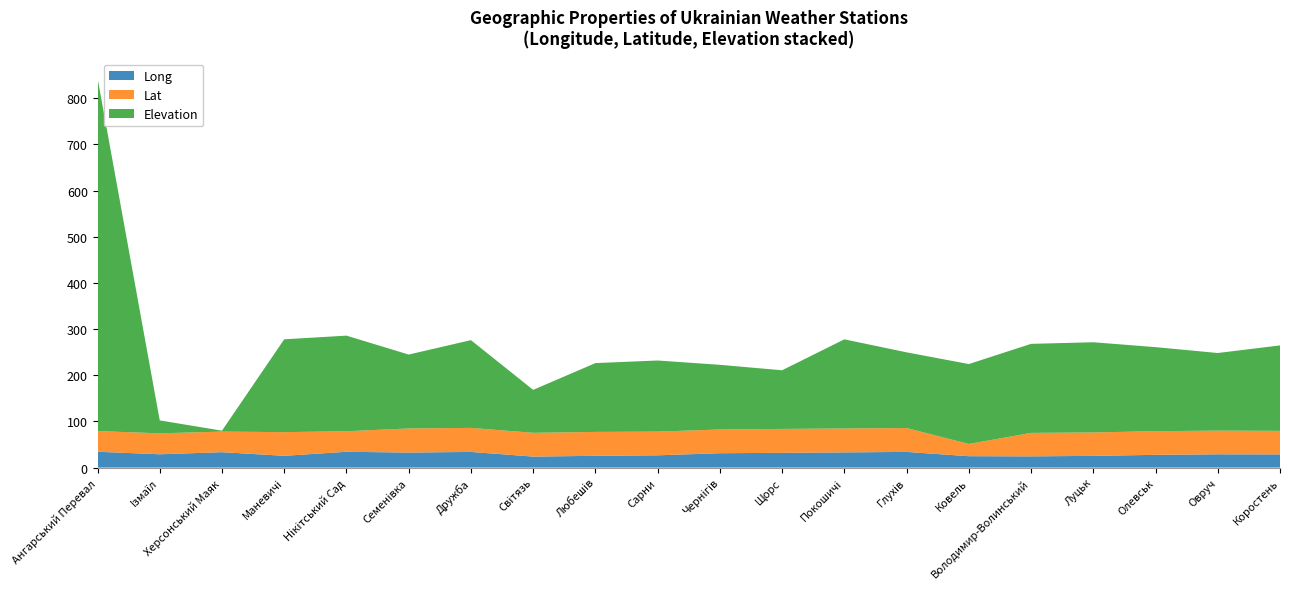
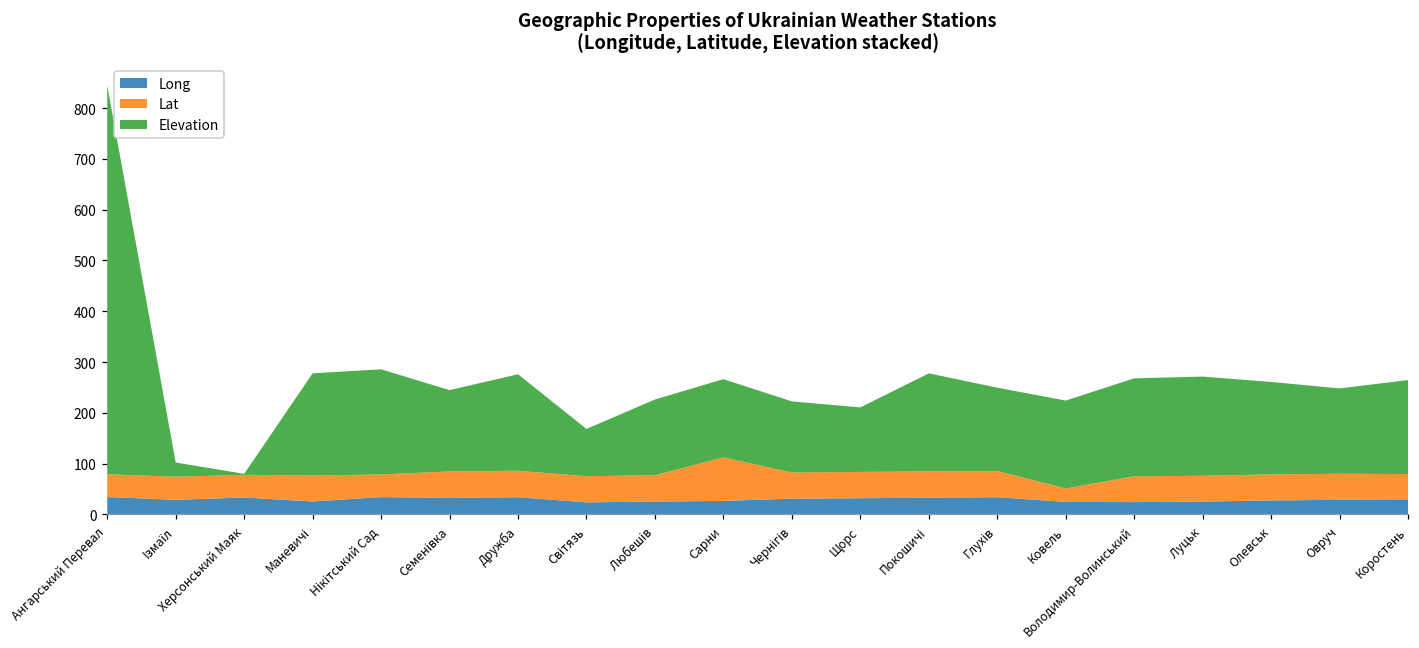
Lat, Сарни: 50 -> 90
